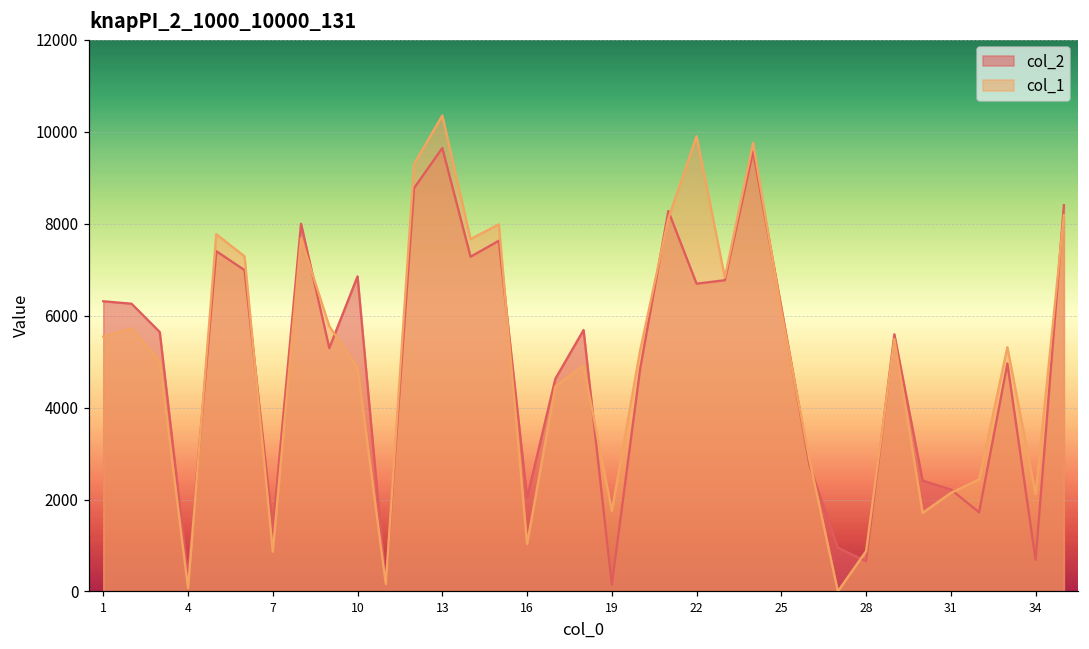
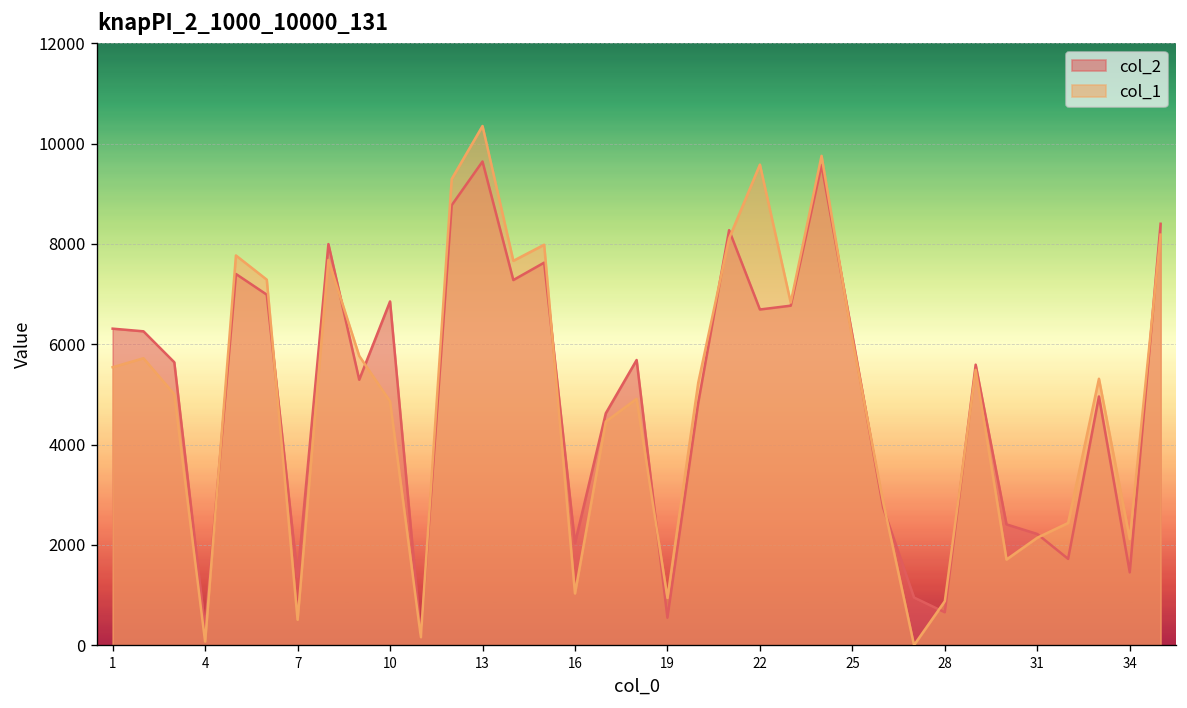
col_1, 7: 900 -> 500
col_2, 19: 100 -> 500
col_1, 19: 1800 -> 900
col_1, 22: 9900 -> 9600
col_2, 34: 700 -> 1500
